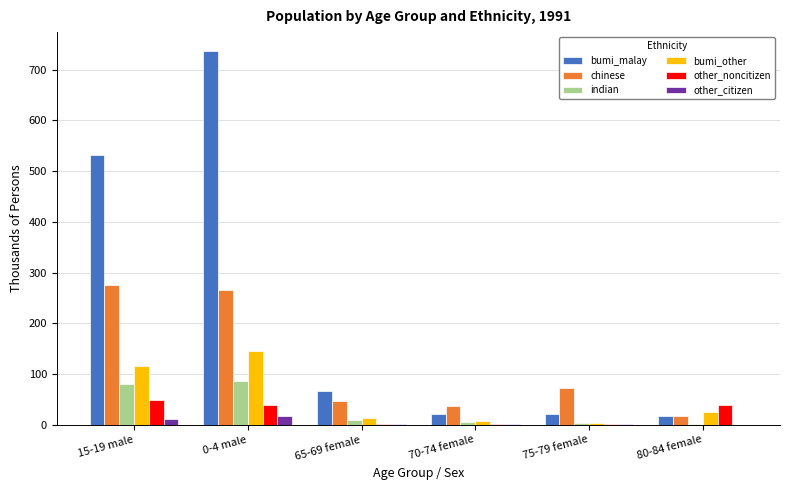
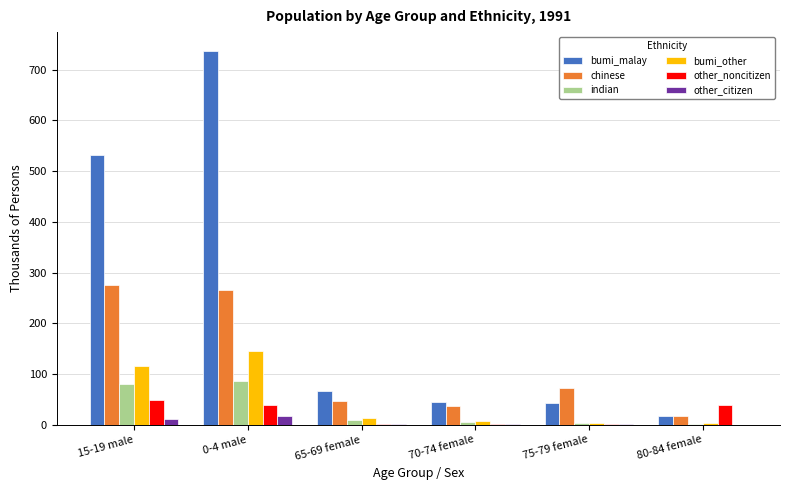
bumi_malay, 70-74 female: 20 -> 40
bumi_malay, 75-79 female: 20 -> 40
bumi_other, 80-84 female: 20 -> 0
